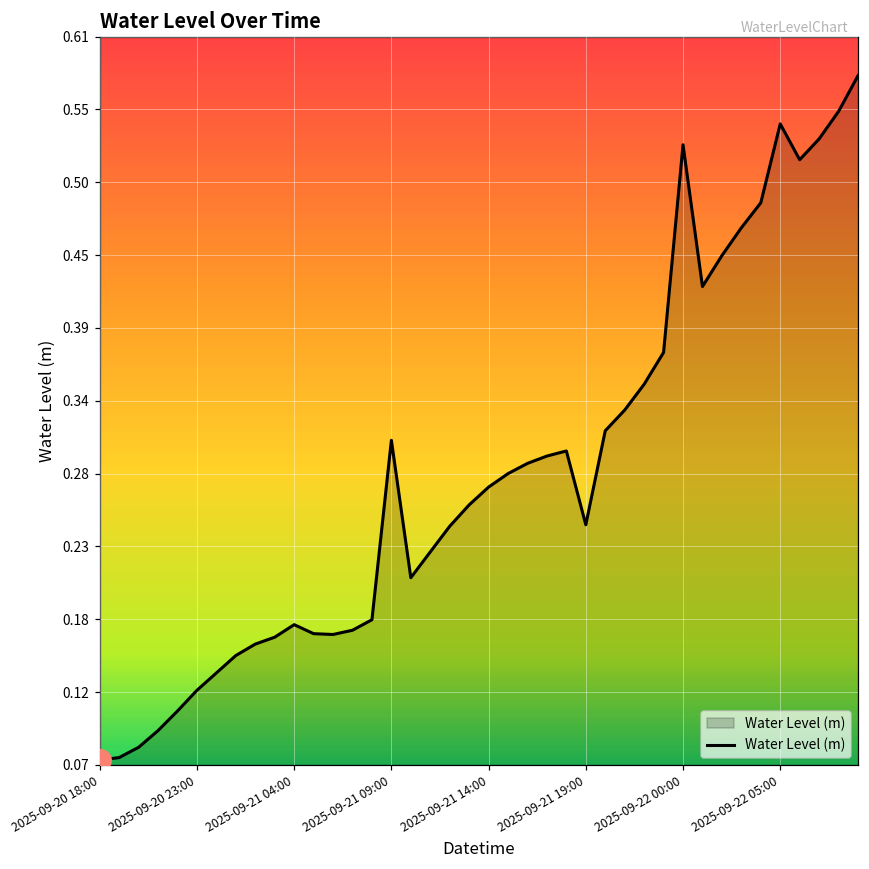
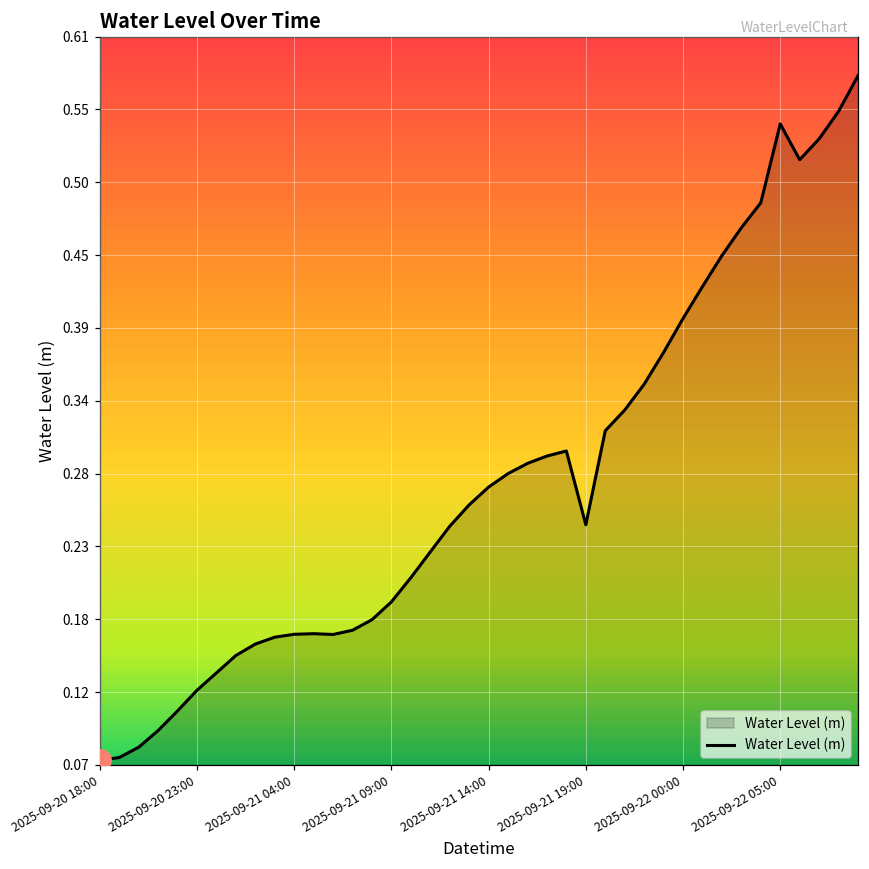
Water Level (m), 2025-09-21 04:00: 0.171 -> 0.164
Water Level (m), 2025-09-21 09:00: 0.308 -> 0.188
Water Level (m), 2025-09-22 00:00: 0.527 -> 0.398
